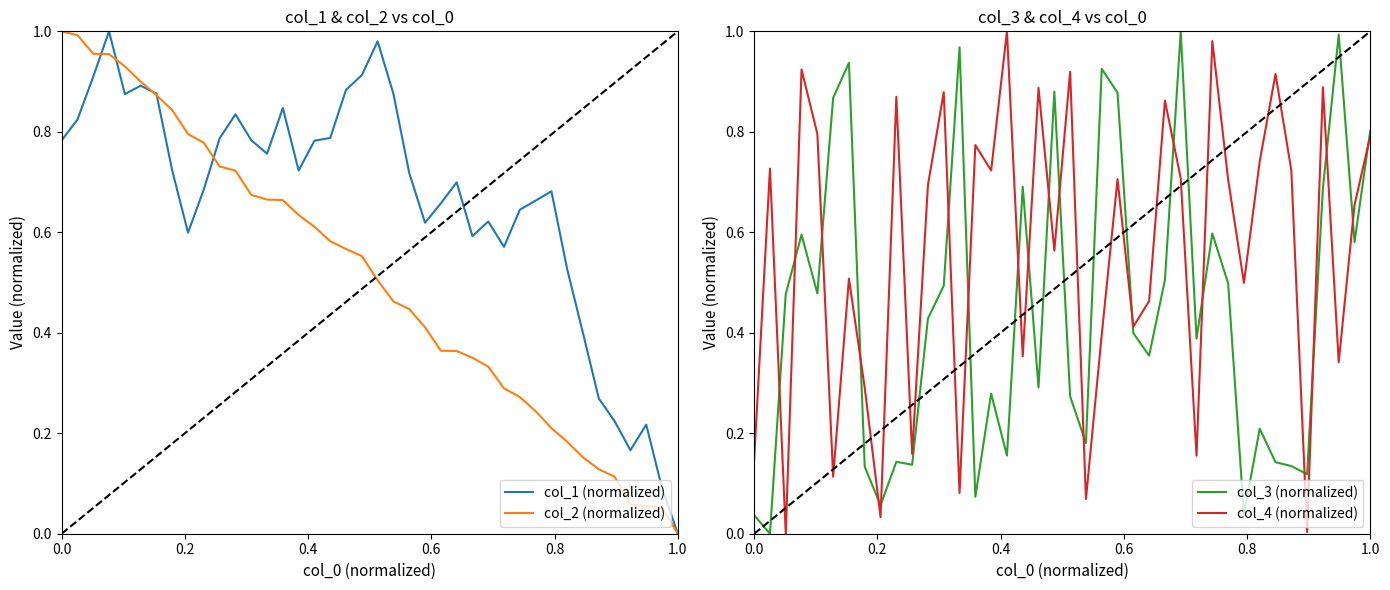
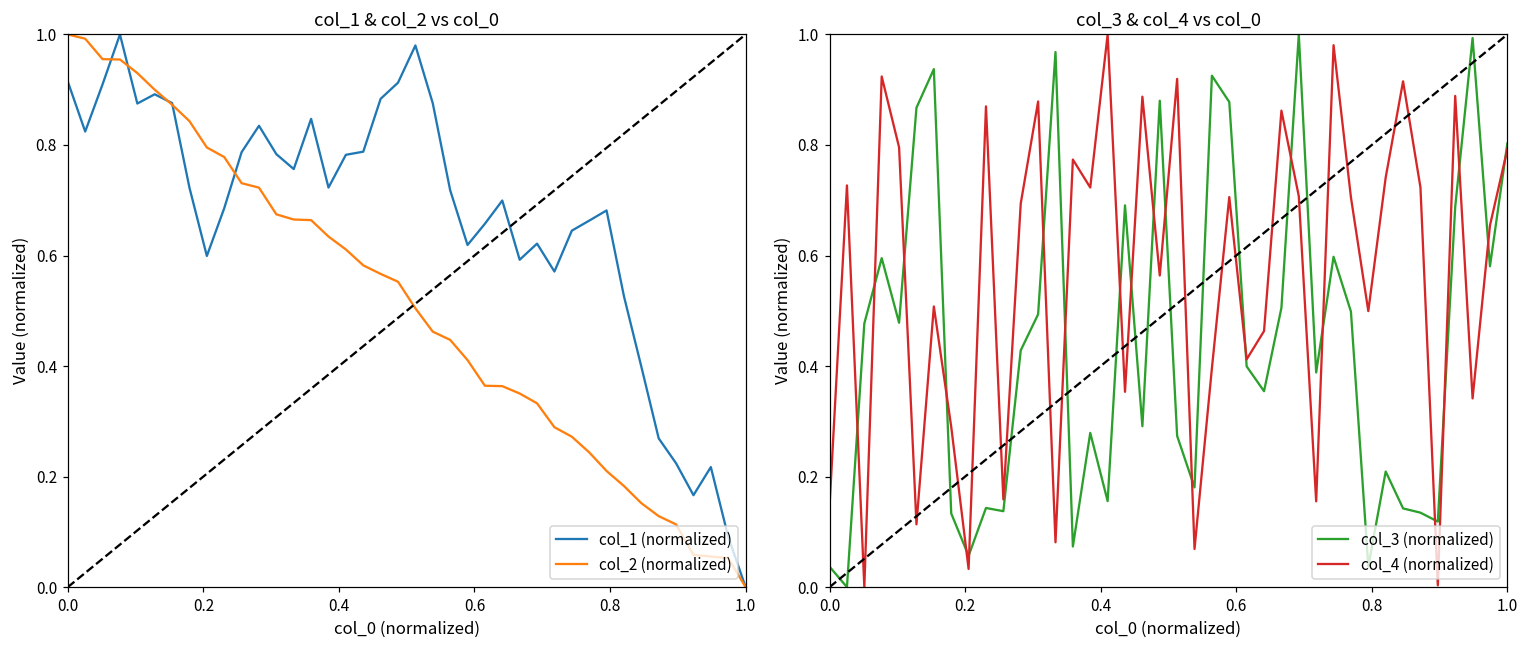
col_1 & col_2 vs col_0, col_1 (normalized), 0.0: 0.78 -> 0.91
